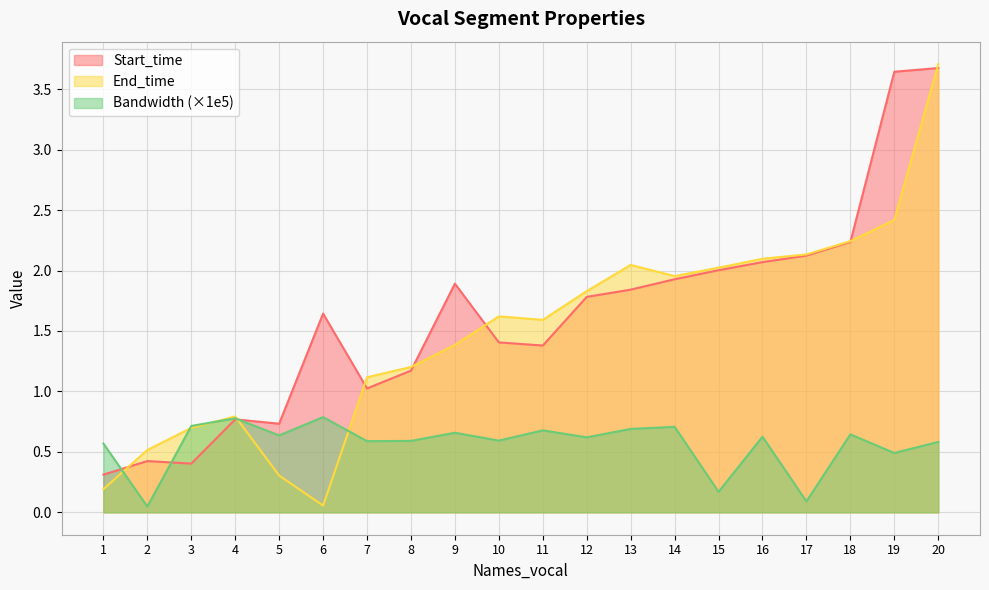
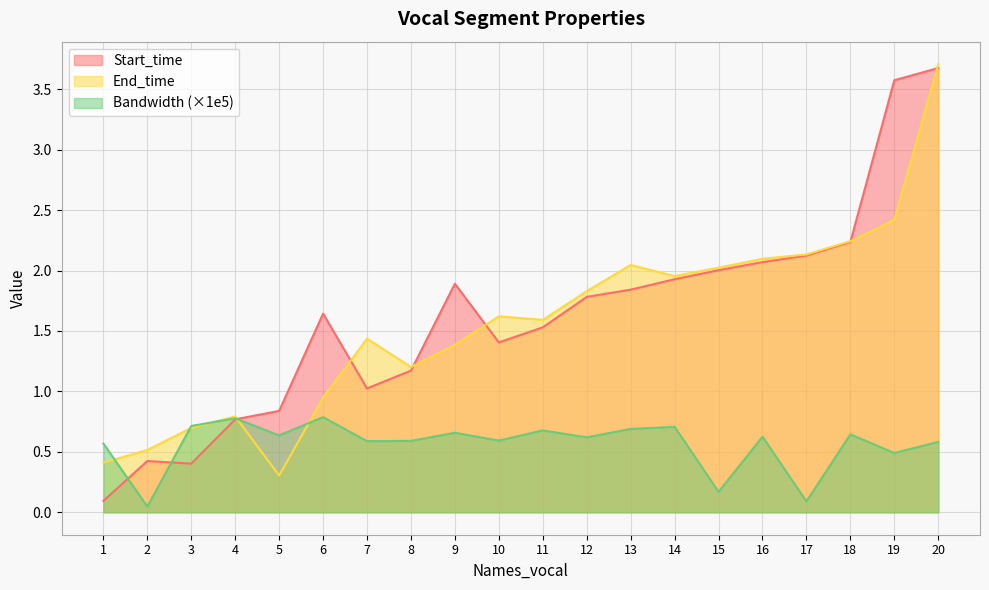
Start_time, 1: 0.31 -> 0.09
End_time, 1: 0.19 -> 0.41
Start_time, 5: 0.73 -> 0.84
End_time, 6: 0.06 -> 0.95
End_time, 7: 1.12 -> 1.44
Start_time, 11: 1.38 -> 1.53
Start_time, 19: 3.64 -> 3.57
